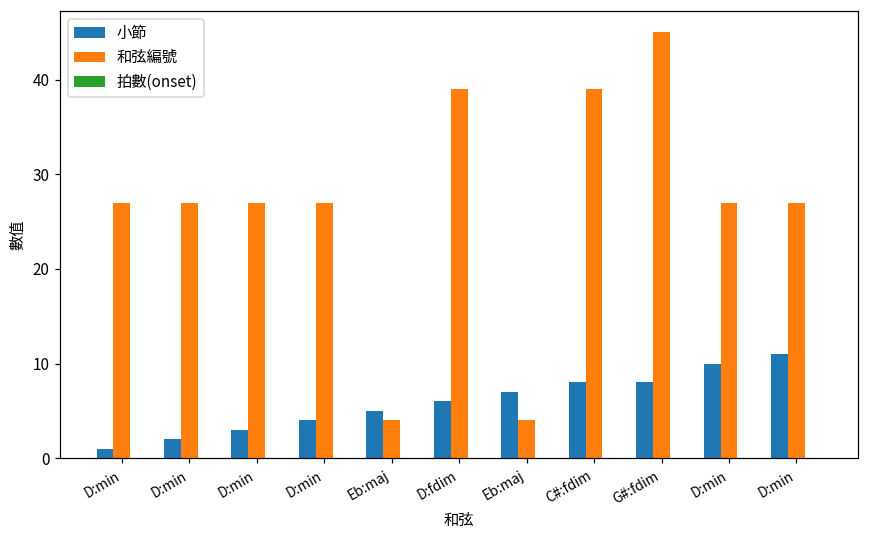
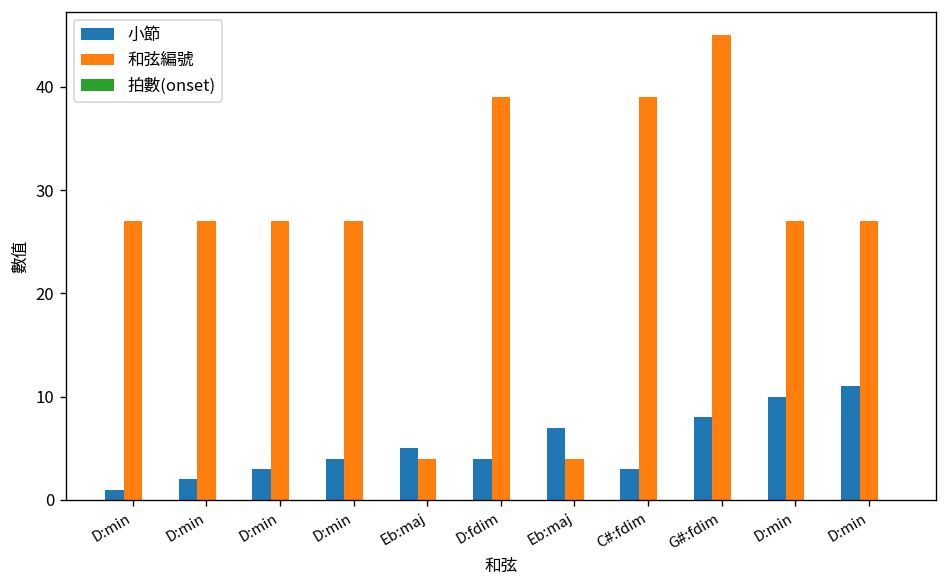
小節, D:fdim: 6 -> 4
小節, C#:fdim: 8 -> 3
